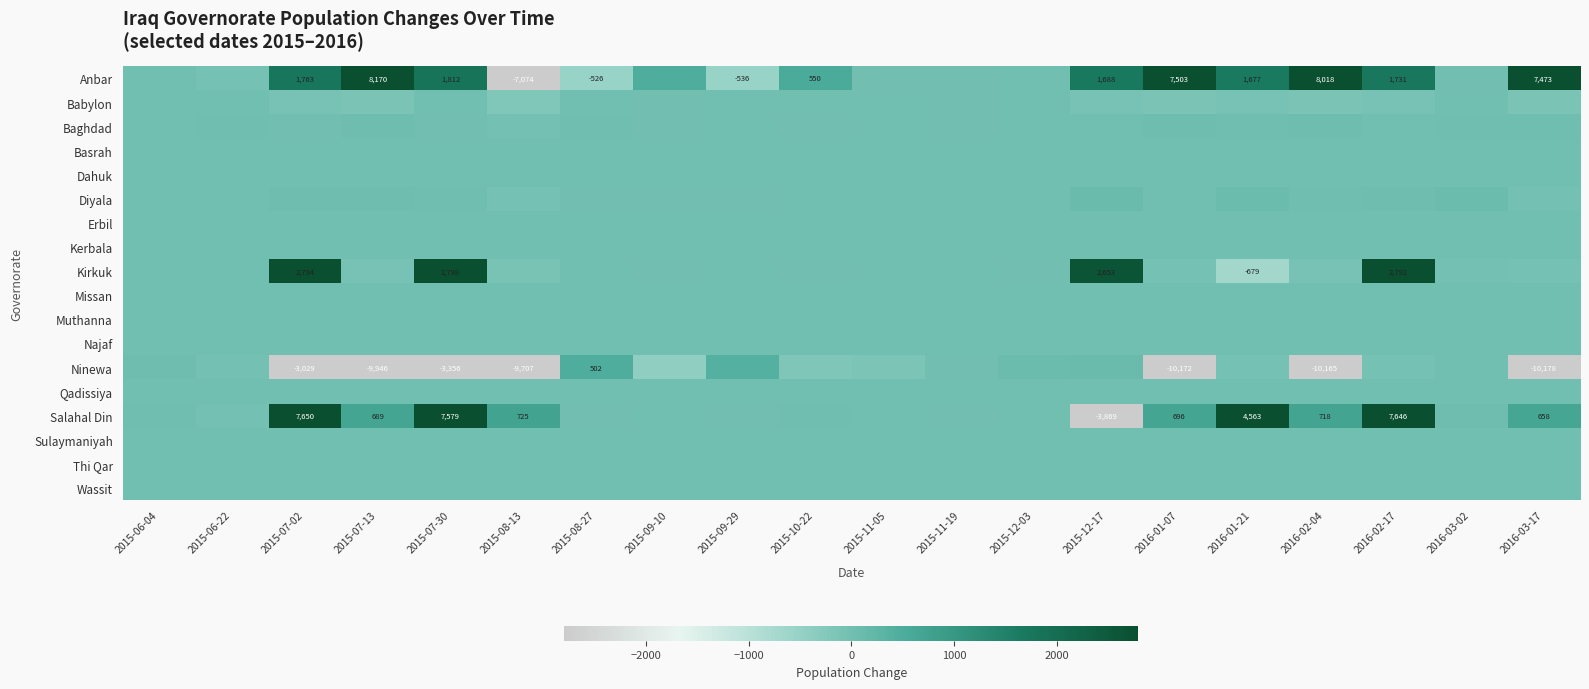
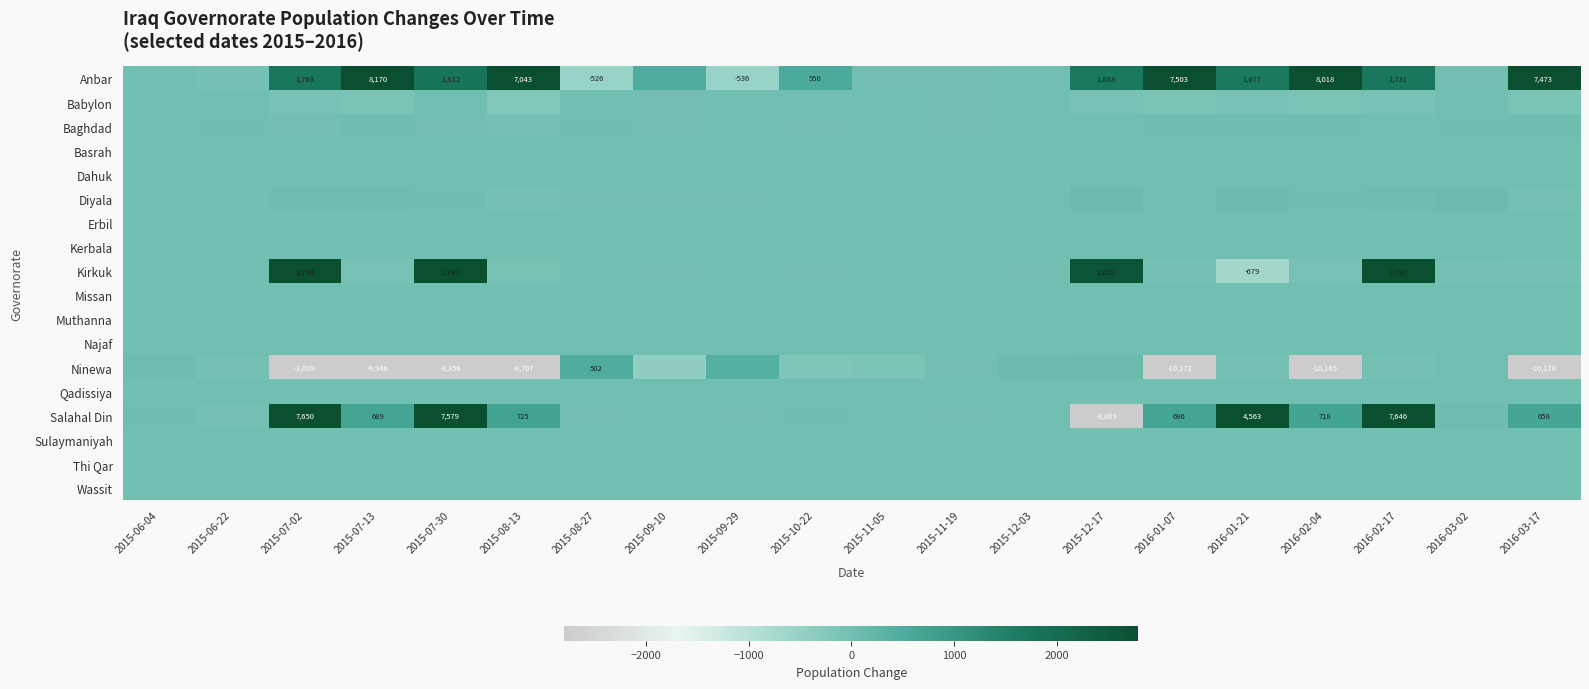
Anbar, 2015-08-13: -7,074 -> 7,043
